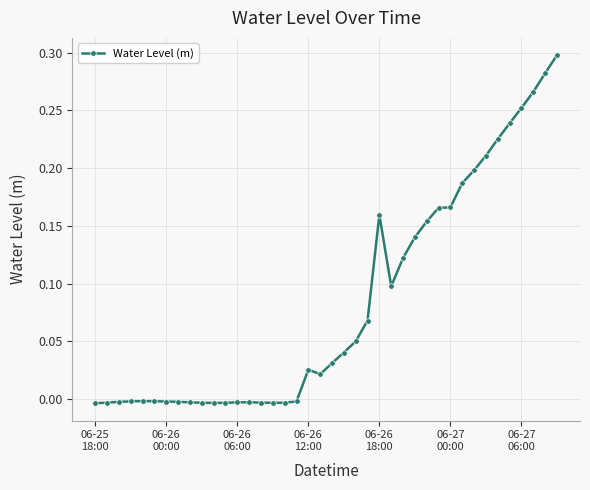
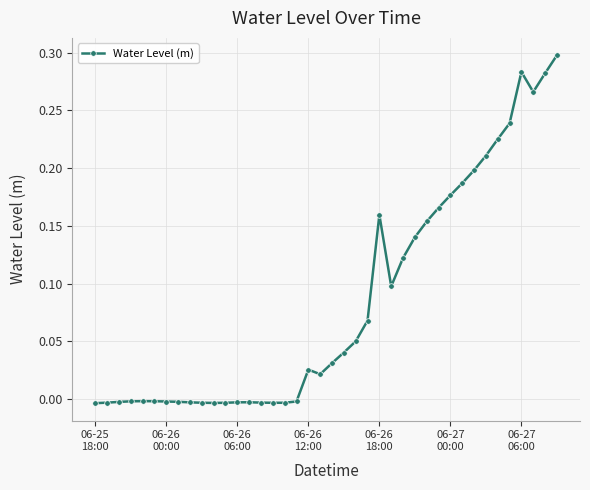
06-27 00:00: 0.166 -> 0.176
06-27 06:00: 0.252 -> 0.283
